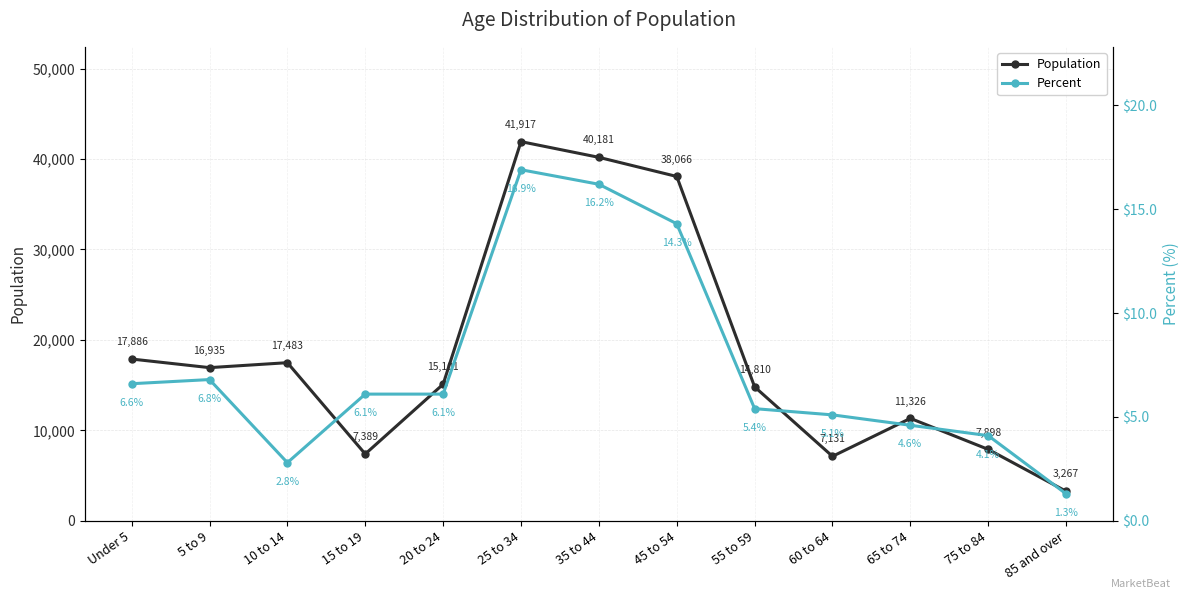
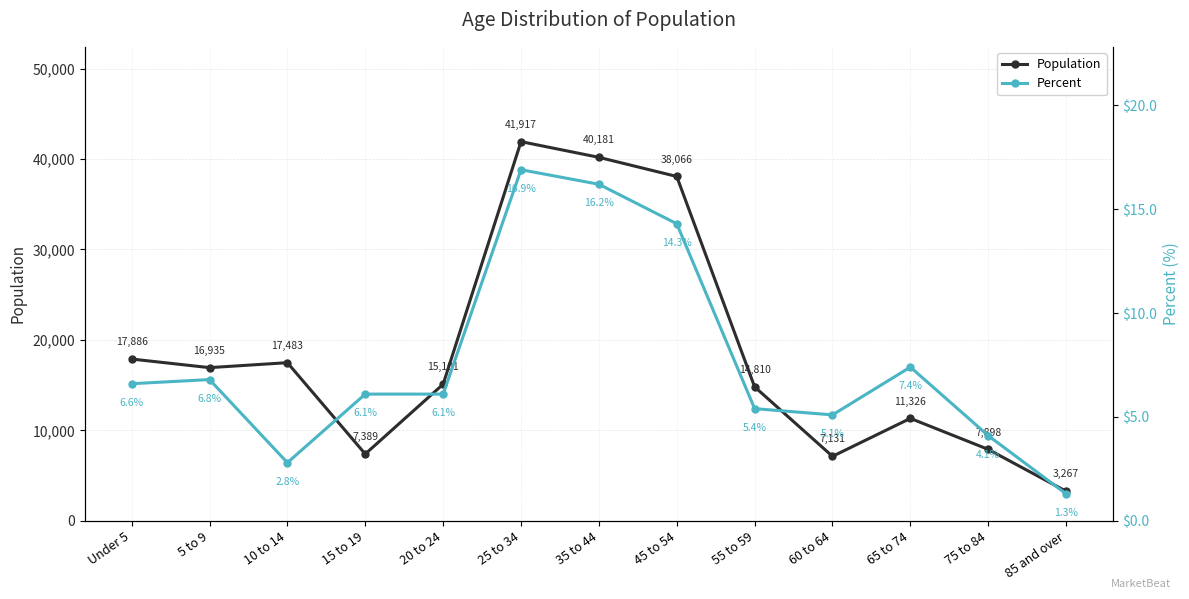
Percent, 65 to 74: 4.6% -> 7.4%
